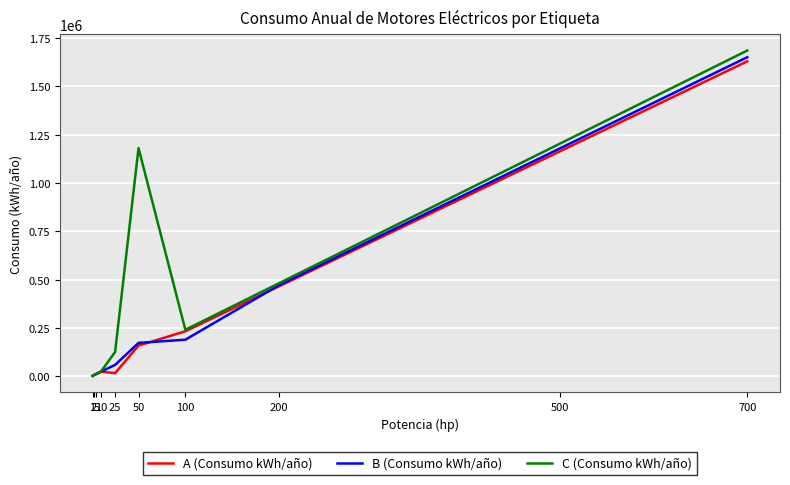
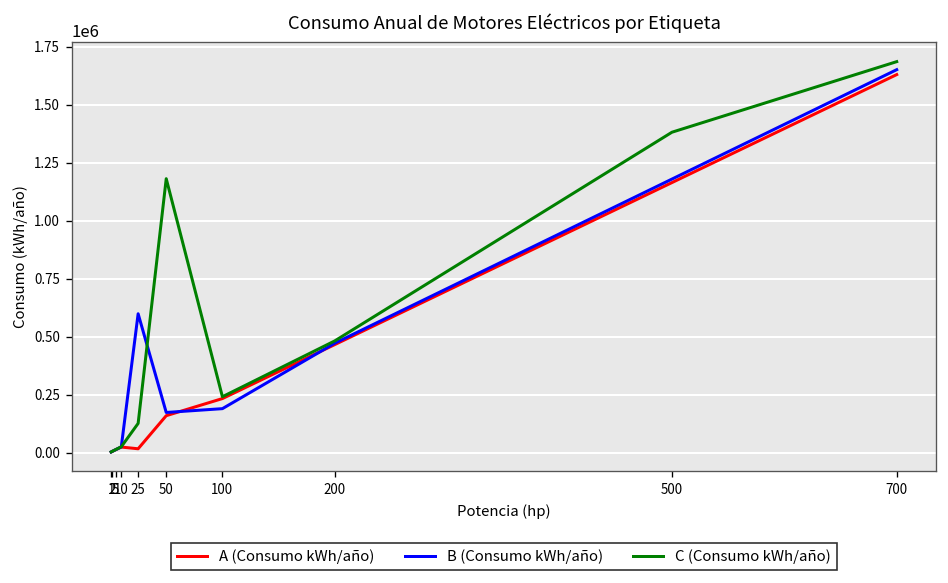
B (Consumo kWh/año), 25: 60000 -> 600000
C (Consumo kWh/año), 500: 1200000 -> 1380000
